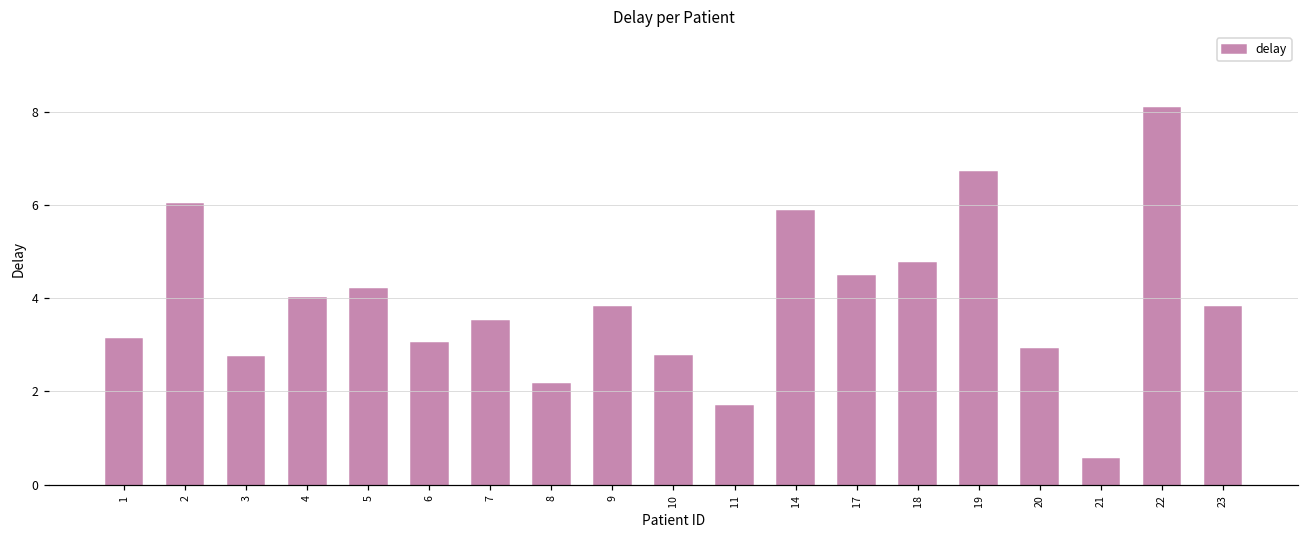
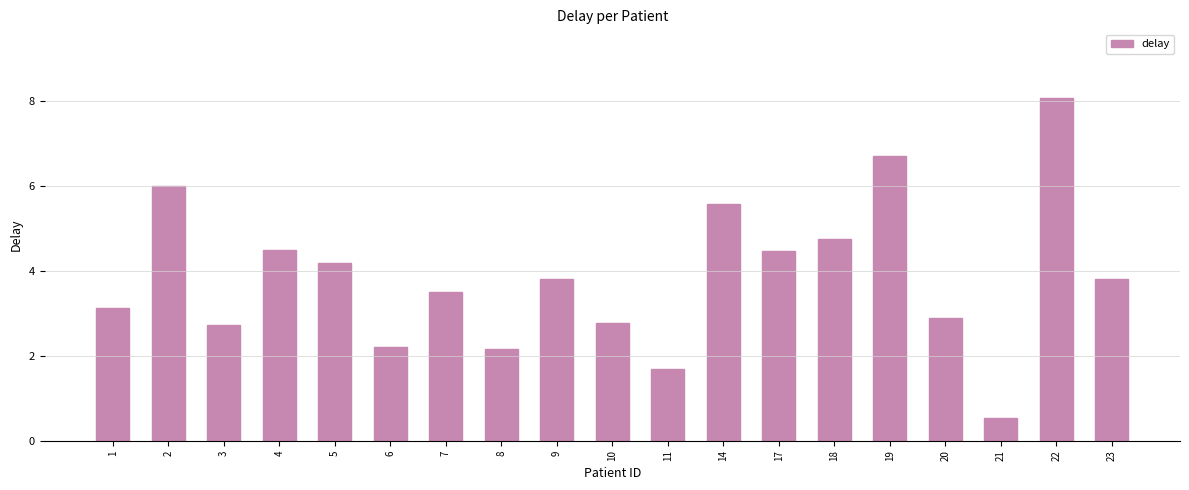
4: 4.0 -> 4.5
6: 3.0 -> 2.2
14: 5.9 -> 5.6
